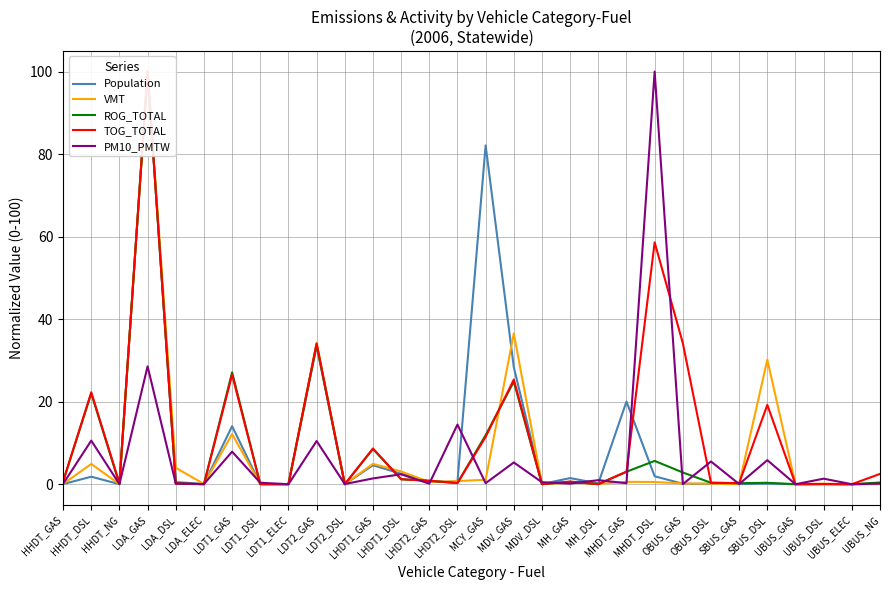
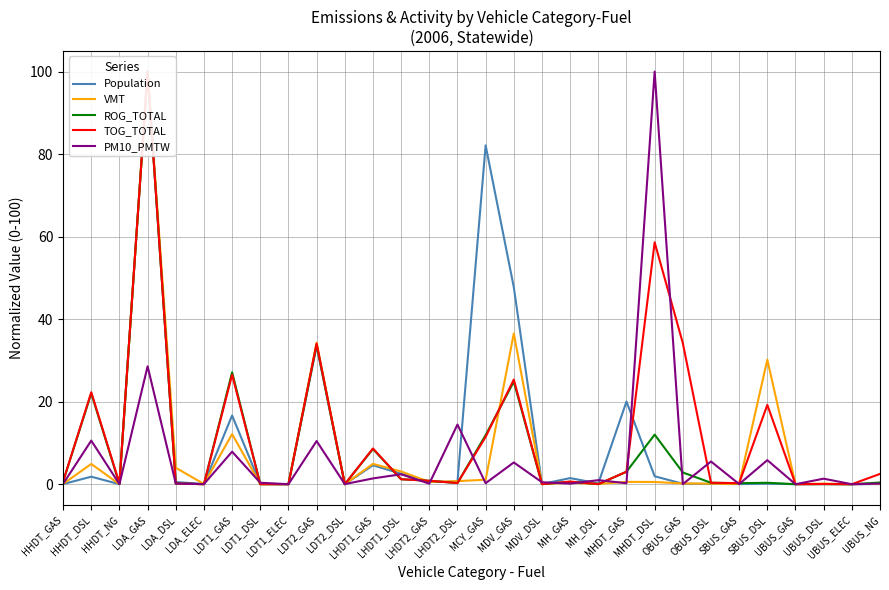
Population, LDT1_GAS: 14 -> 17
Population, MDV_GAS: 28 -> 48
ROG_TOTAL, MHDT_DSL: 6 -> 12
